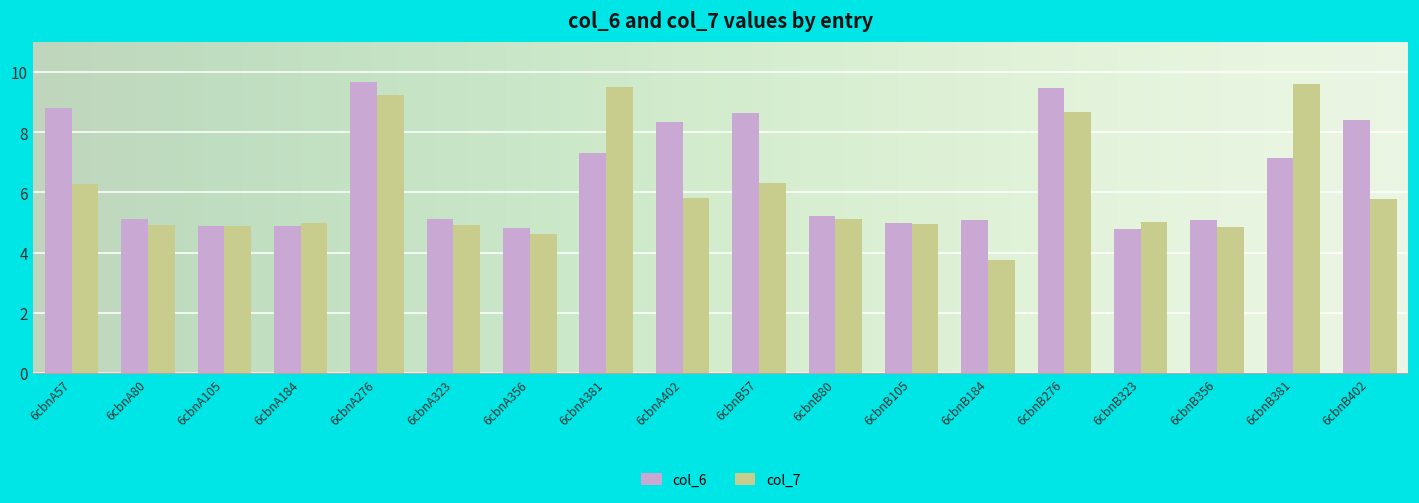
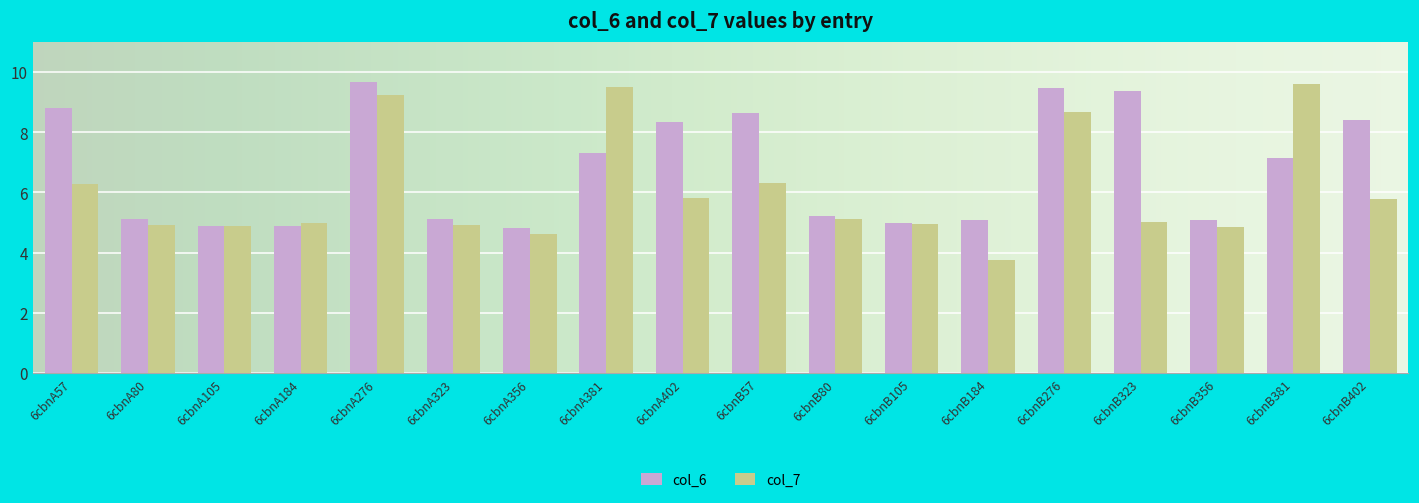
col_6, 6cbnB323: 4.8 -> 9.4
